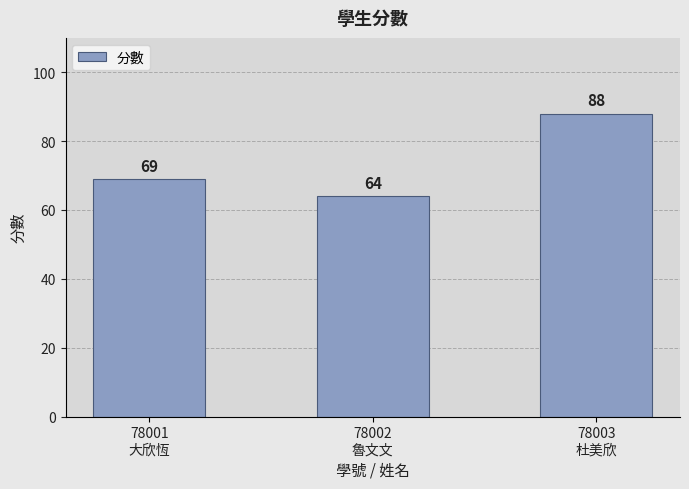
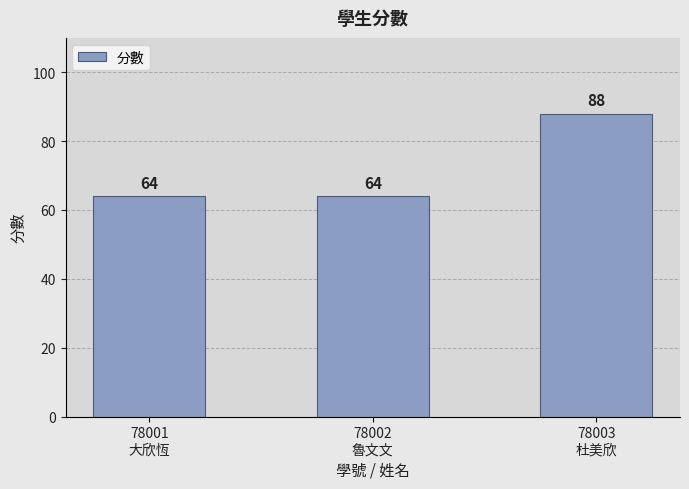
78001 大欣恆: 69 -> 64
